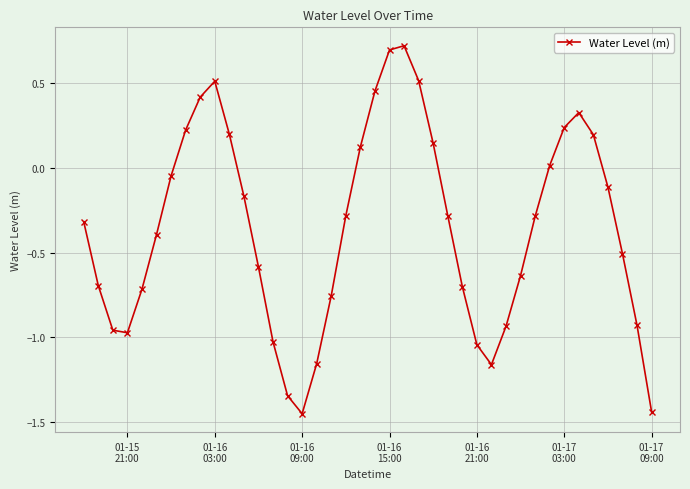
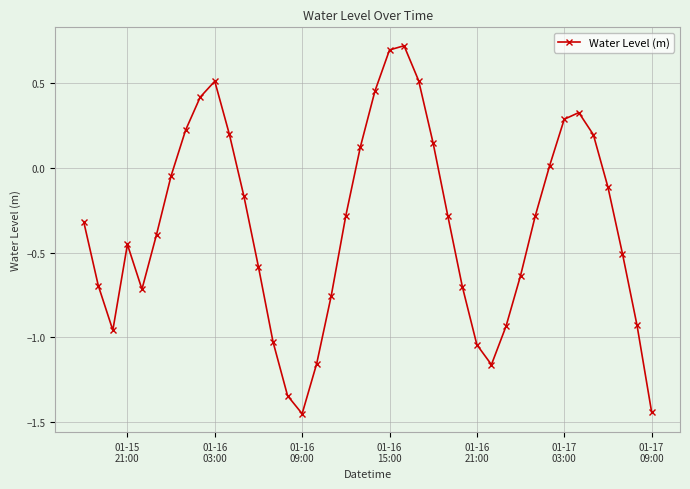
01-15 21:00: -0.97 -> -0.45
01-17 03:00: 0.24 -> 0.29
